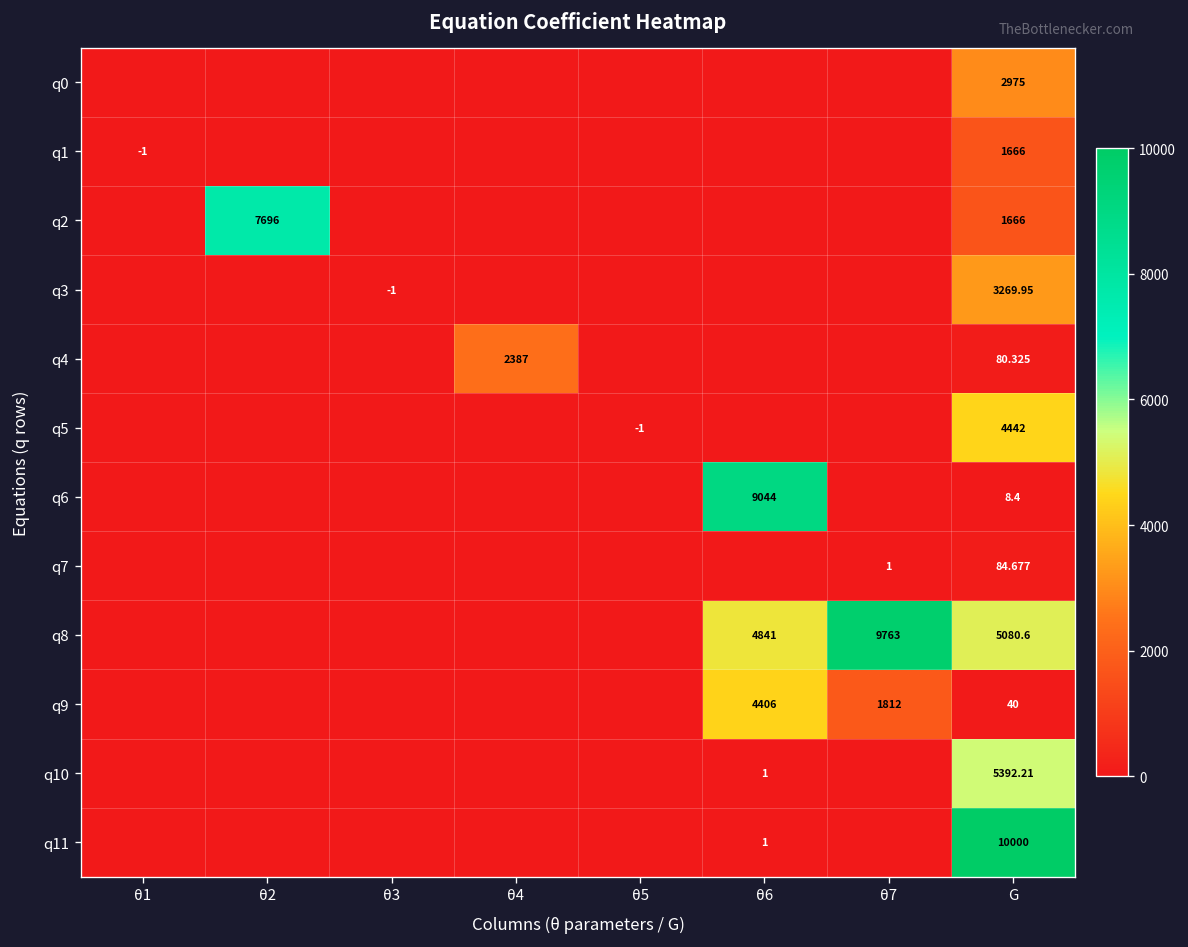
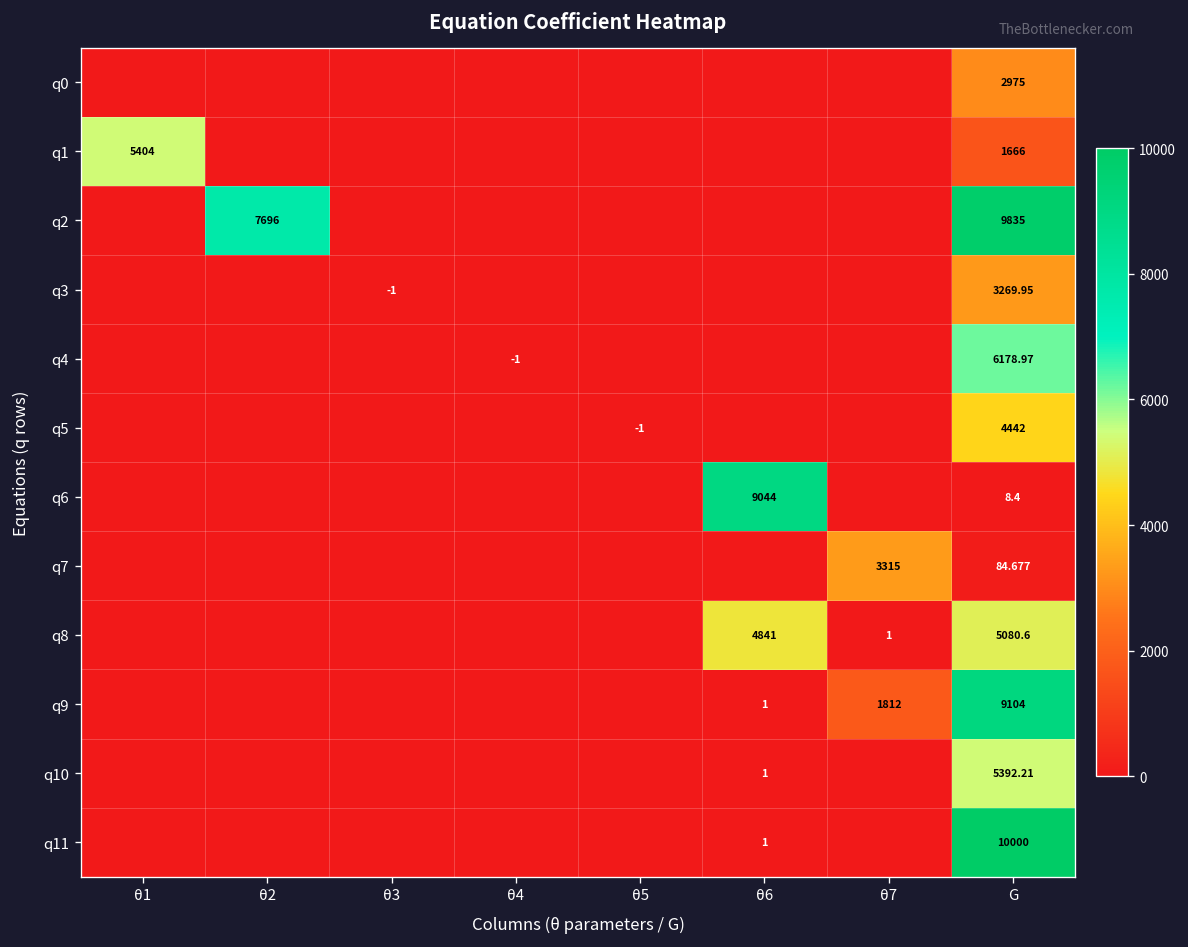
q1, θ1: -1 -> 5404
q2, G: 1666 -> 9835
q4, θ4: 2387 -> -1
q4, G: 80.325 -> 6178.97
q7, θ7: 1 -> 3315
q8, θ7: 9763 -> 1
q9, θ6: 4406 -> 1
q9, G: 40 -> 9104
